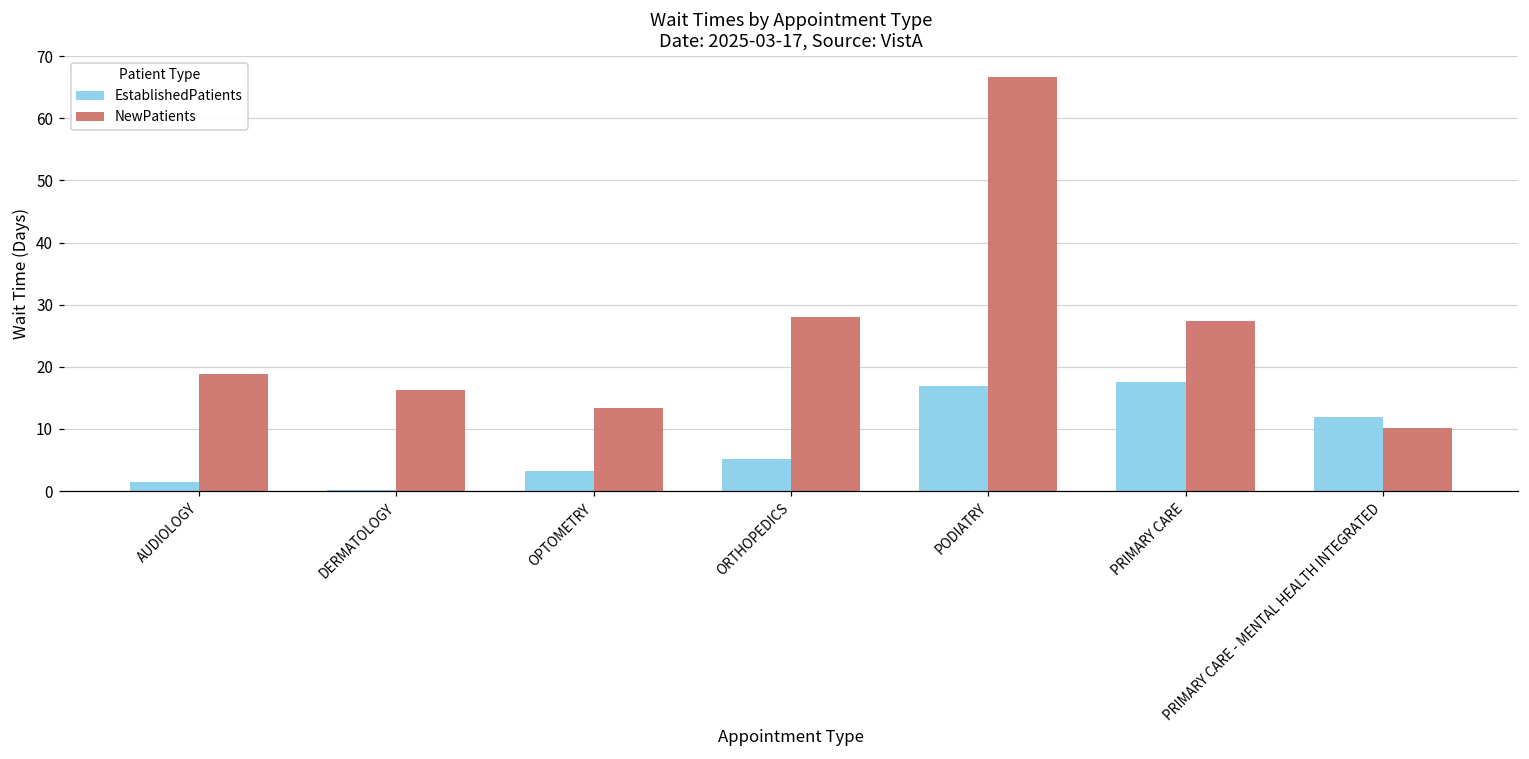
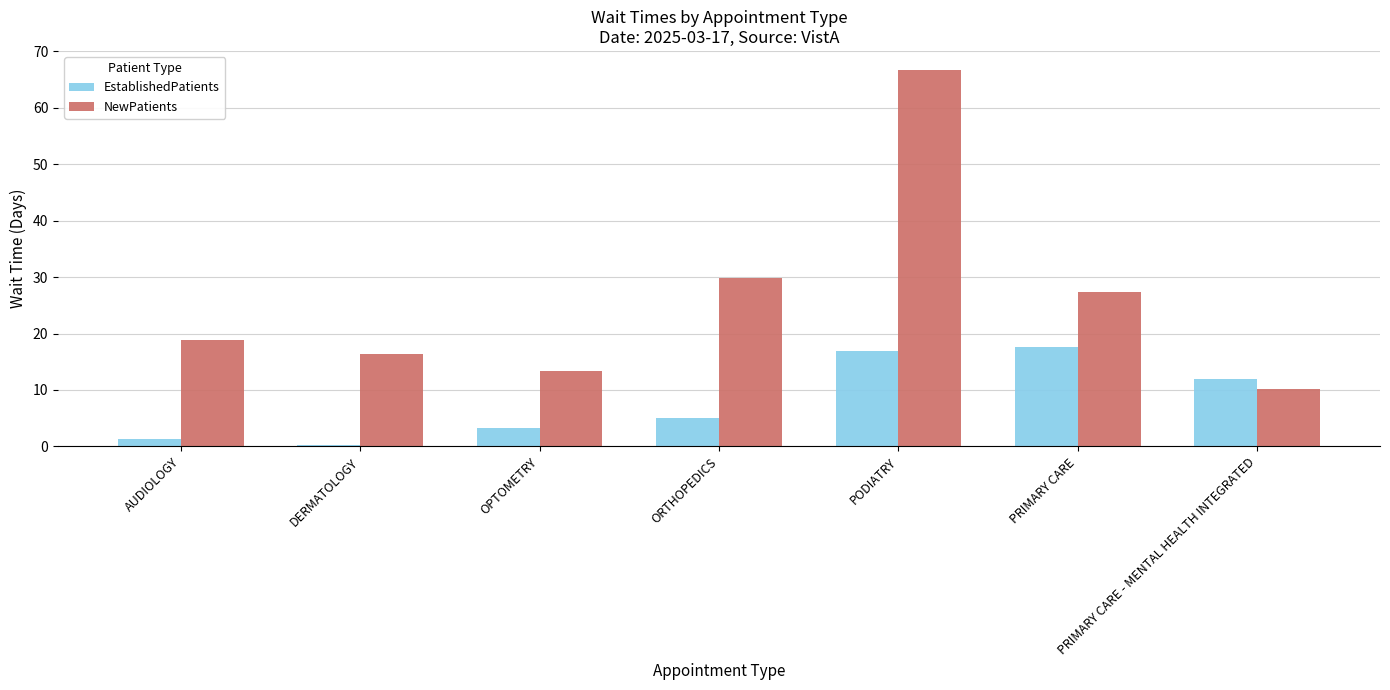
NewPatients, ORTHOPEDICS: 28 -> 30
